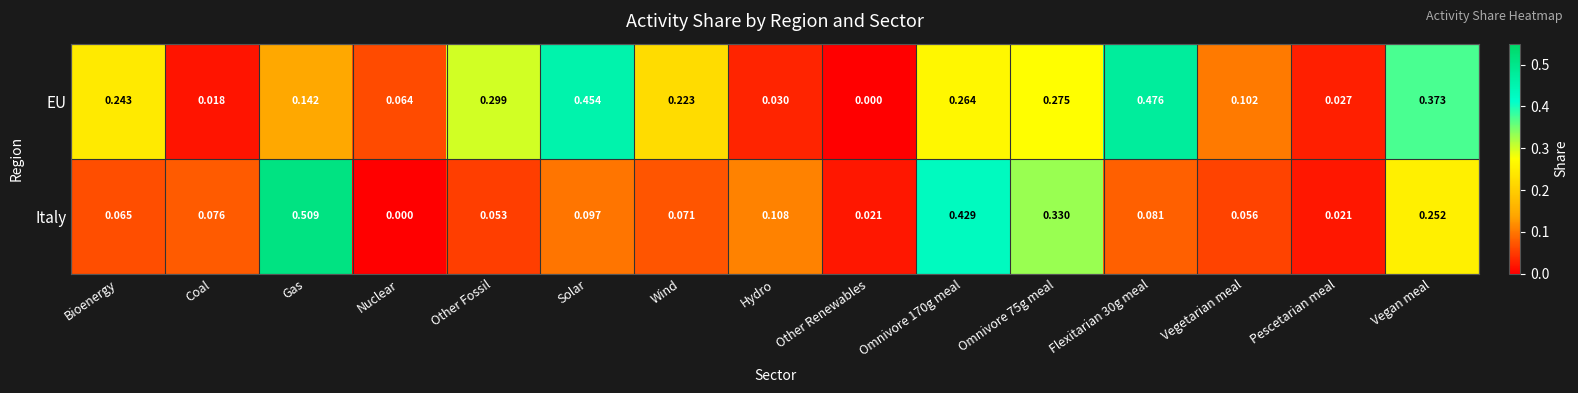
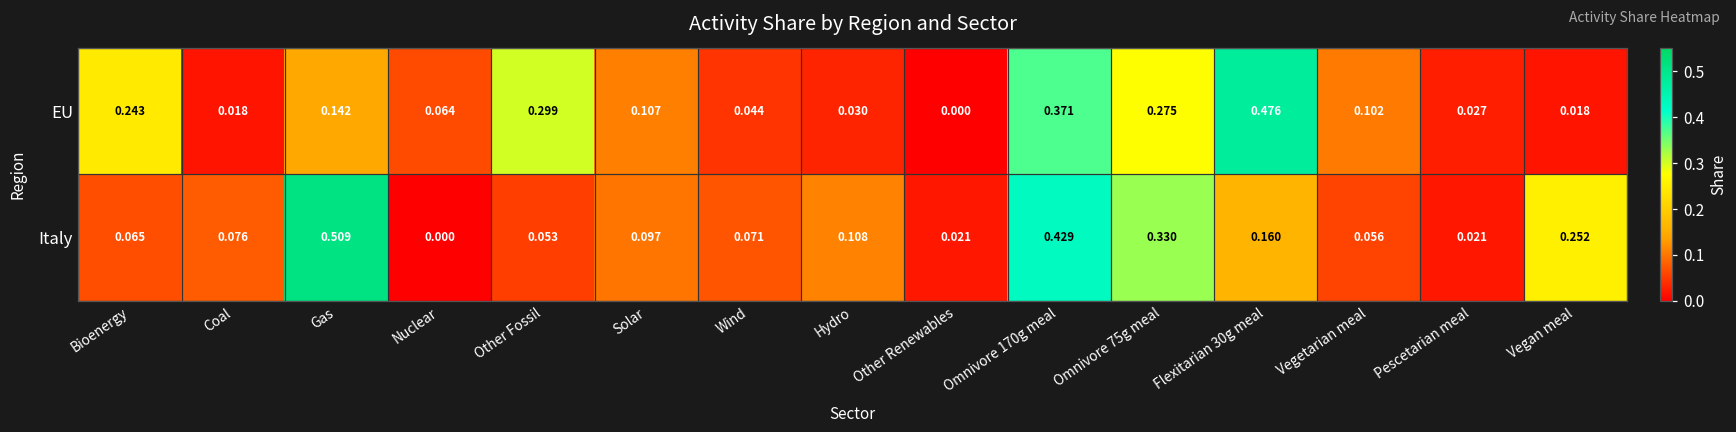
EU, Solar: 0.454 -> 0.107
EU, Wind: 0.223 -> 0.044
EU, Omnivore 170g meal: 0.264 -> 0.371
EU, Vegan meal: 0.373 -> 0.018
Italy, Flexitarian 30g meal: 0.081 -> 0.160
